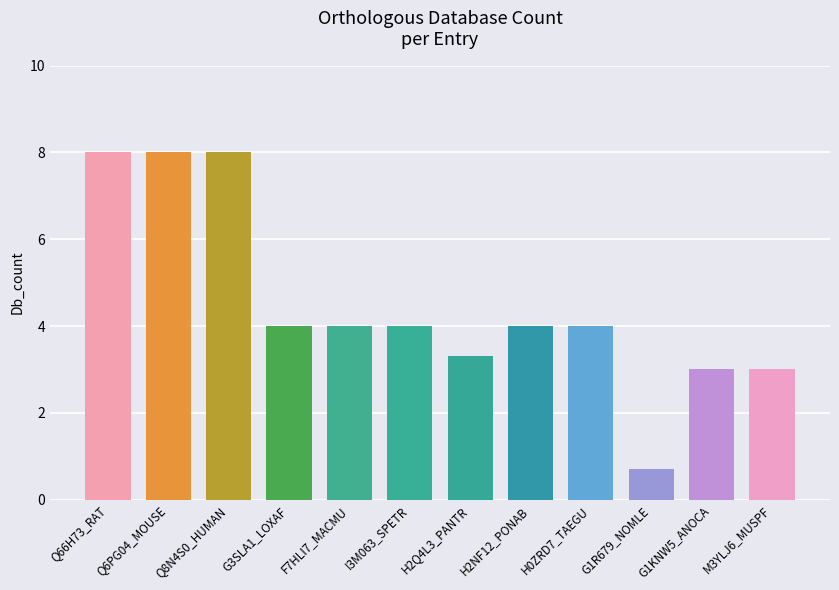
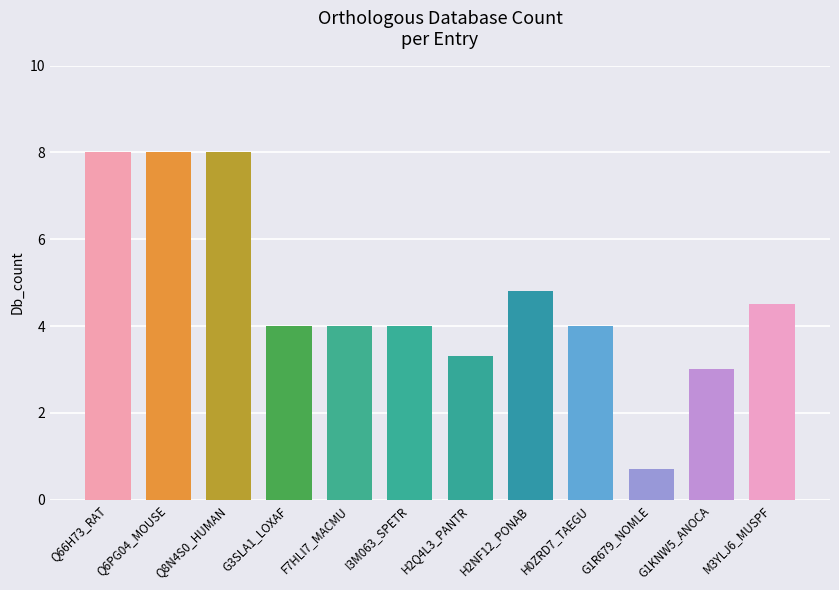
H2NF12_PONAB: 4.0 -> 4.8
M3YLJ6_MUSPF: 3.0 -> 4.5
